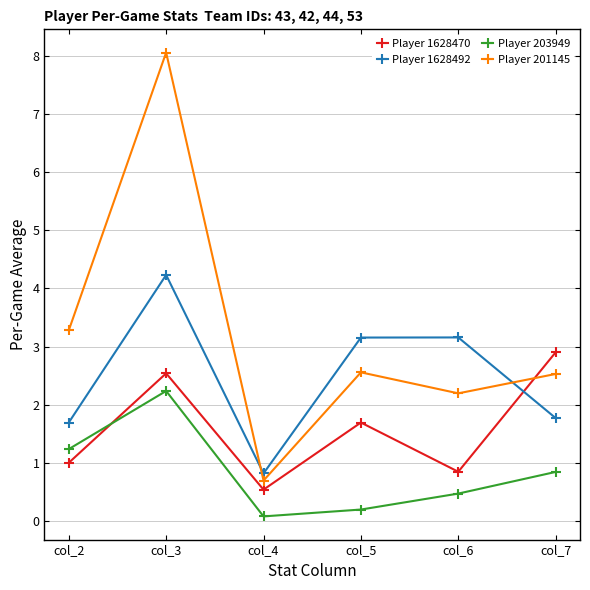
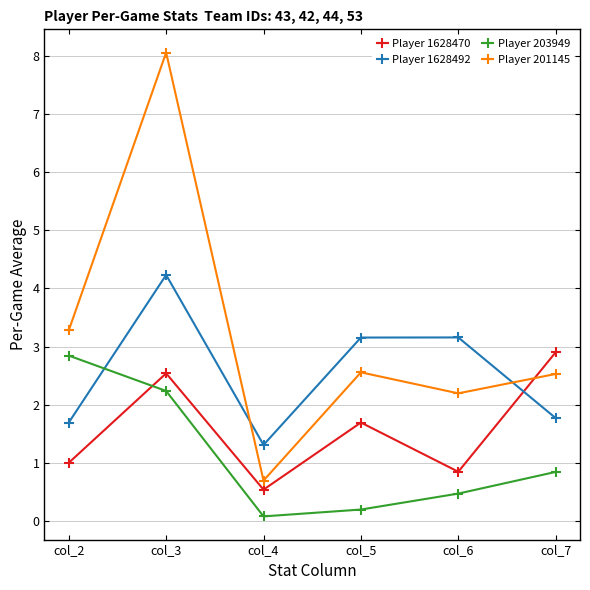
Player 203949, col_2: 1.2 -> 2.8
Player 1628492, col_4: 0.8 -> 1.3
